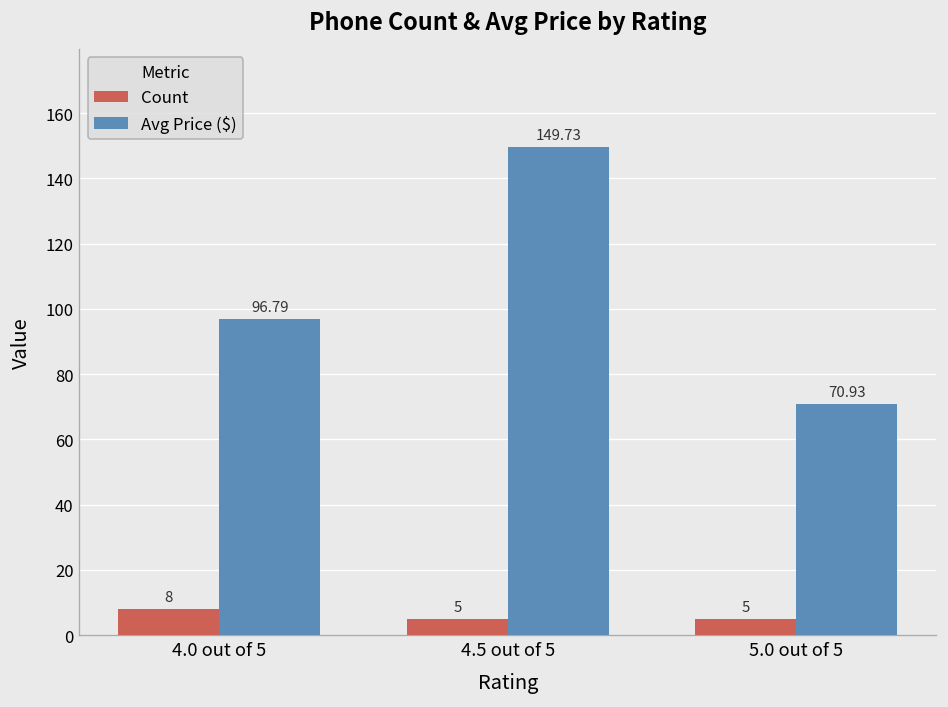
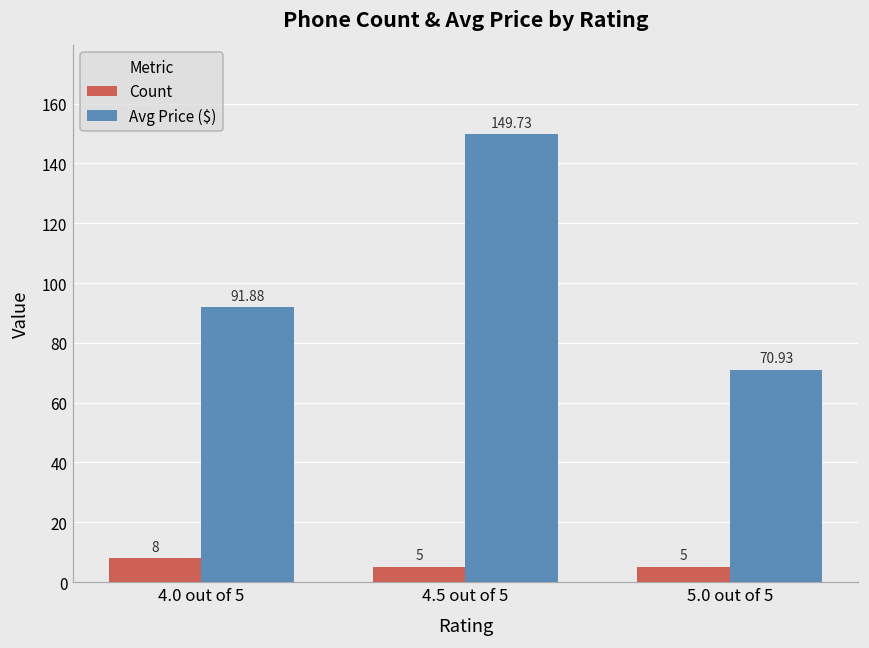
Avg Price ($), 4.0 out of 5: 96.79 -> 91.88
